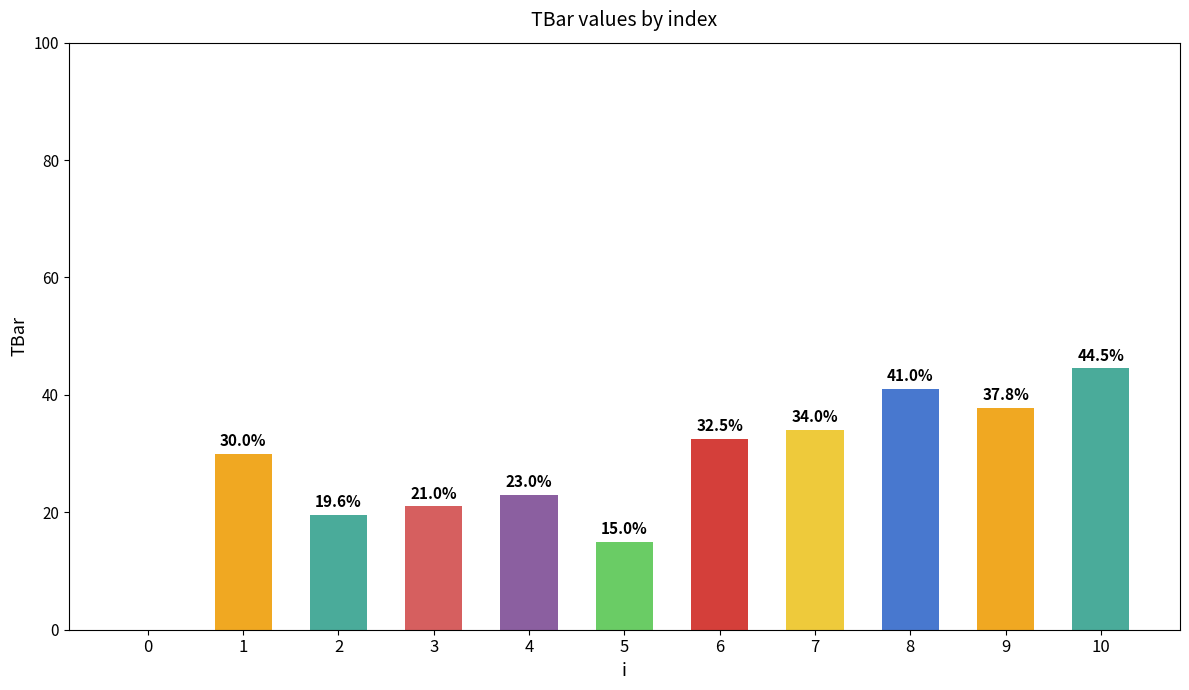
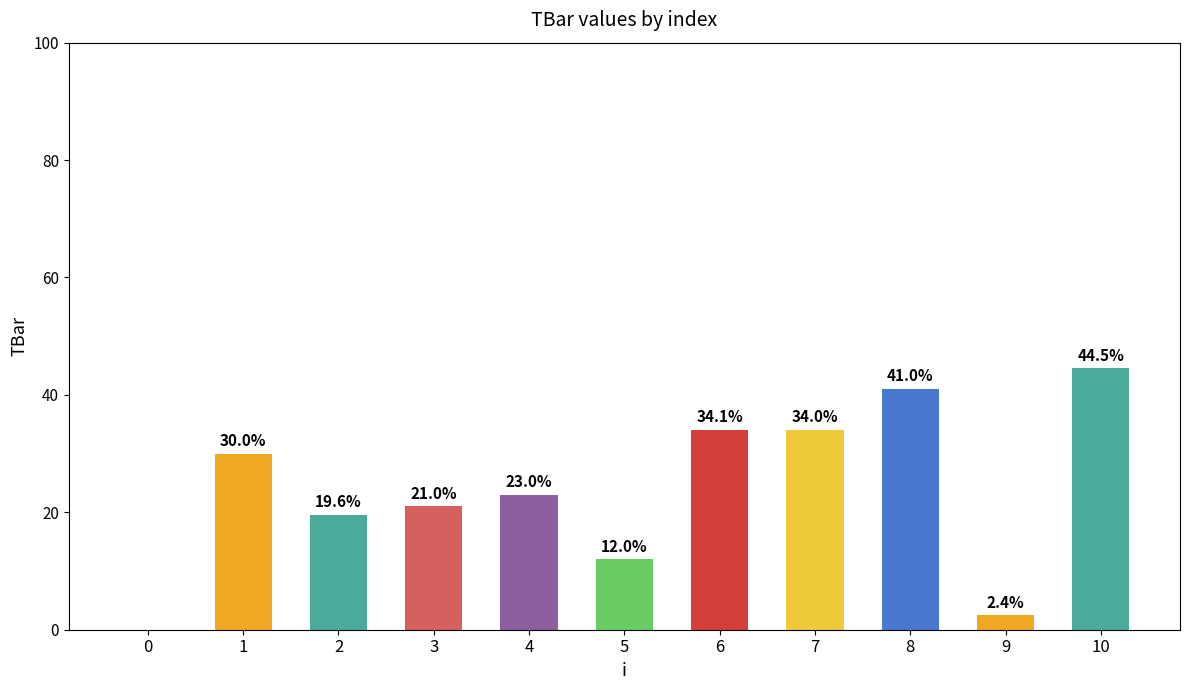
5: 15.0% -> 12.0%
6: 32.5% -> 34.1%
9: 37.8% -> 2.4%
